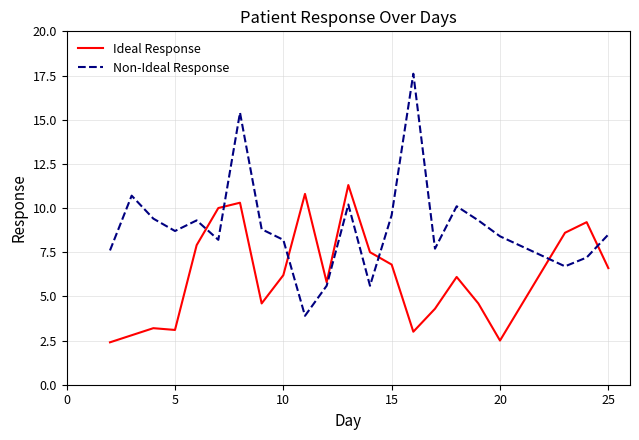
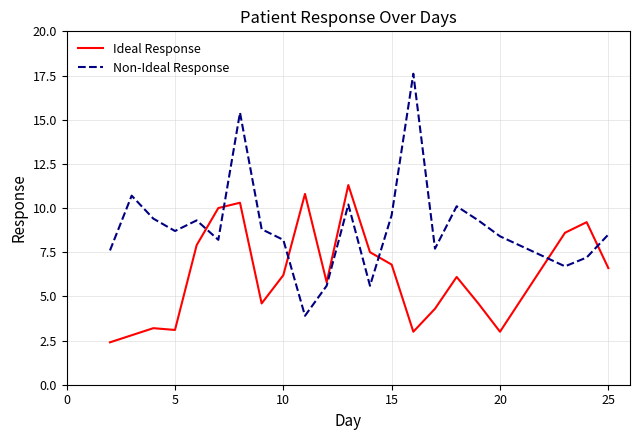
Ideal Response, 20: 2.5 -> 3.0
